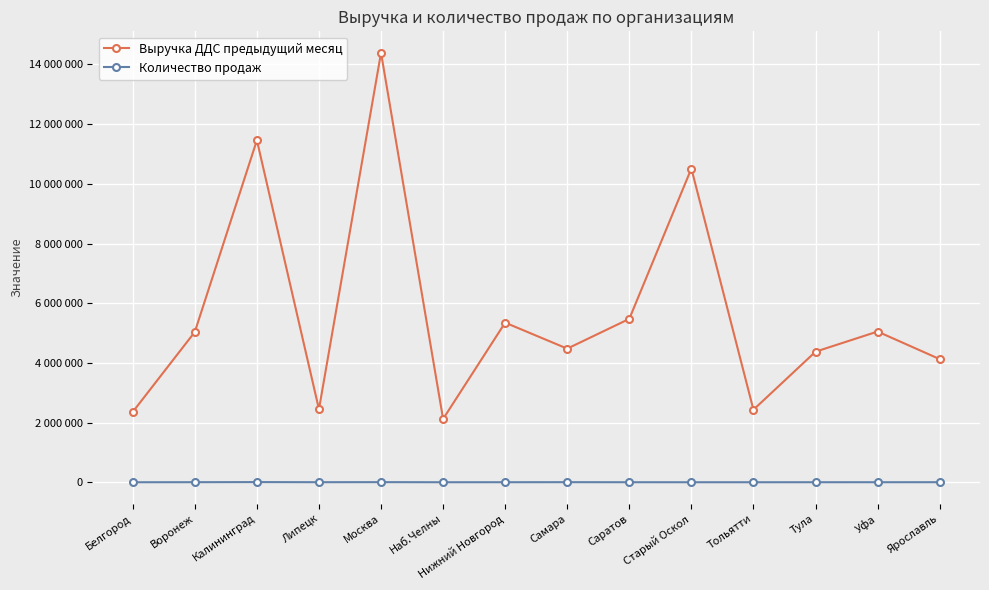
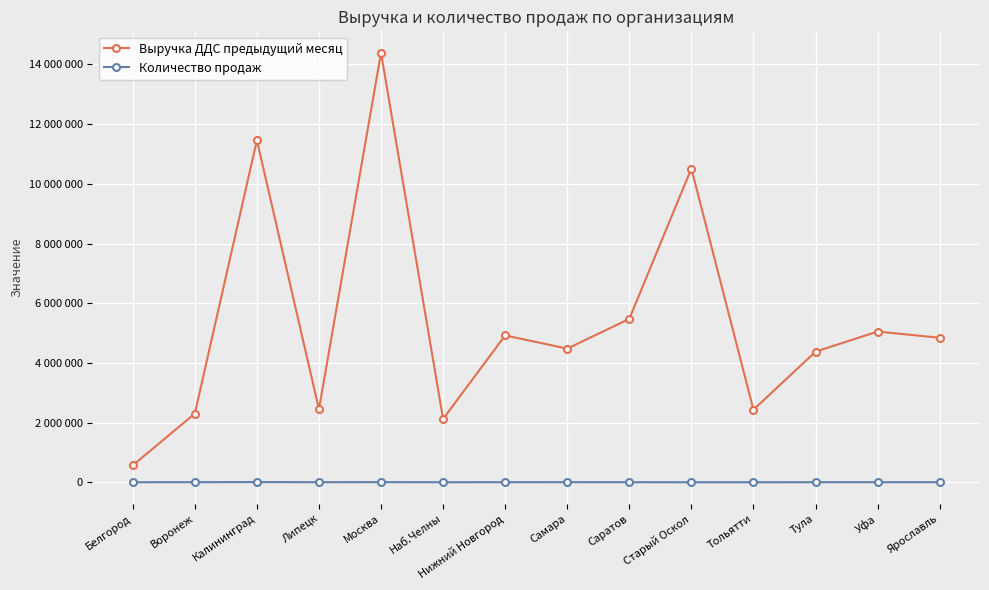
Выручка ДДС предыдущий месяц, Белгород: 2400000 -> 600000
Выручка ДДС предыдущий месяц, Воронеж: 5000000 -> 2300000
Выручка ДДС предыдущий месяц, Нижний Новгород: 5300000 -> 4900000
Выручка ДДС предыдущий месяц, Ярославль: 4100000 -> 4800000
